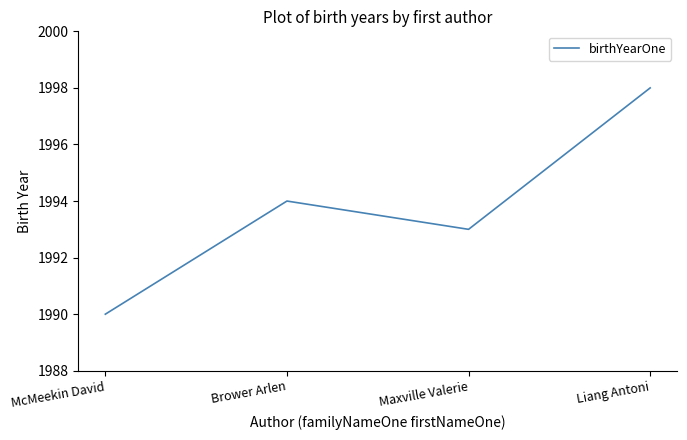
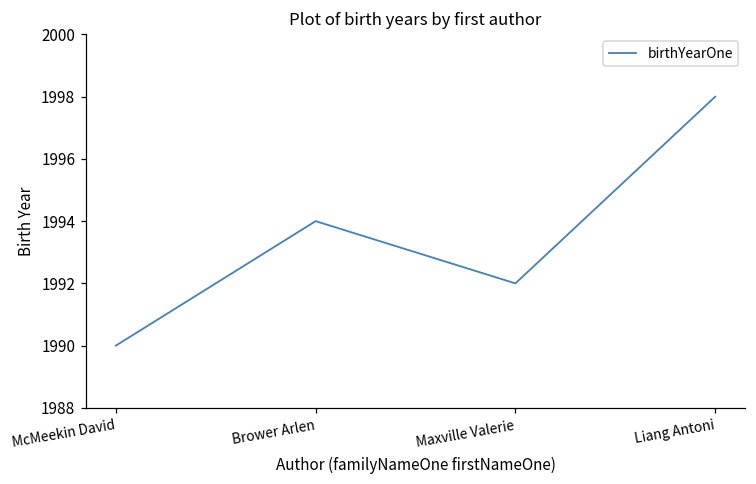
Maxville Valerie: 1993 -> 1992
